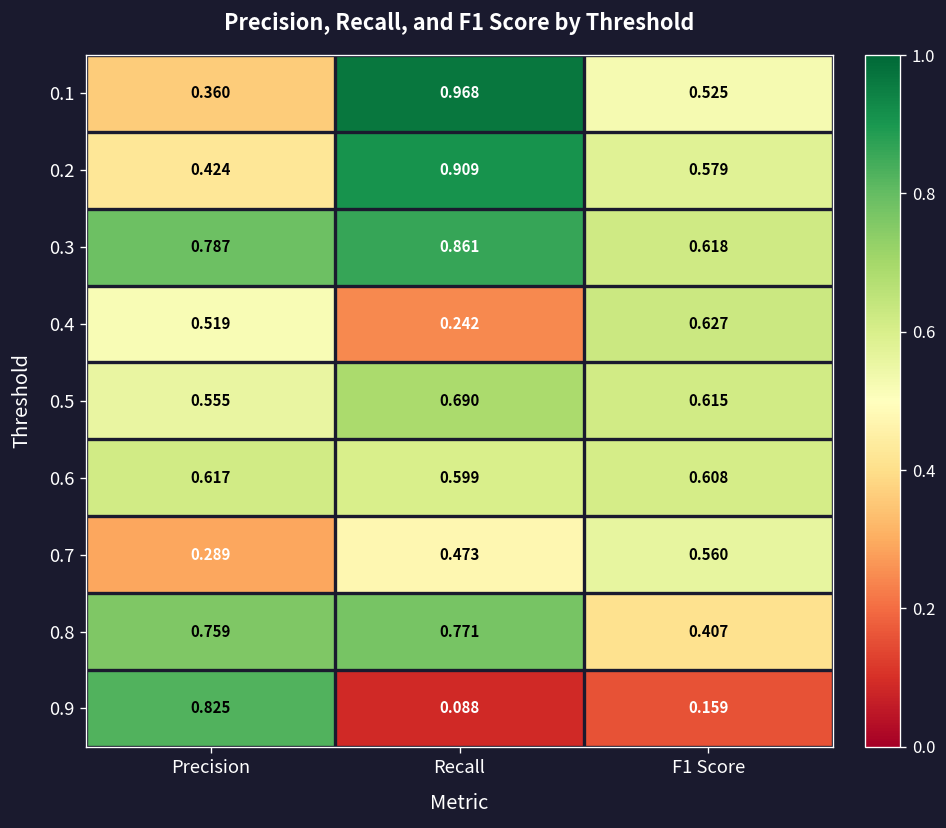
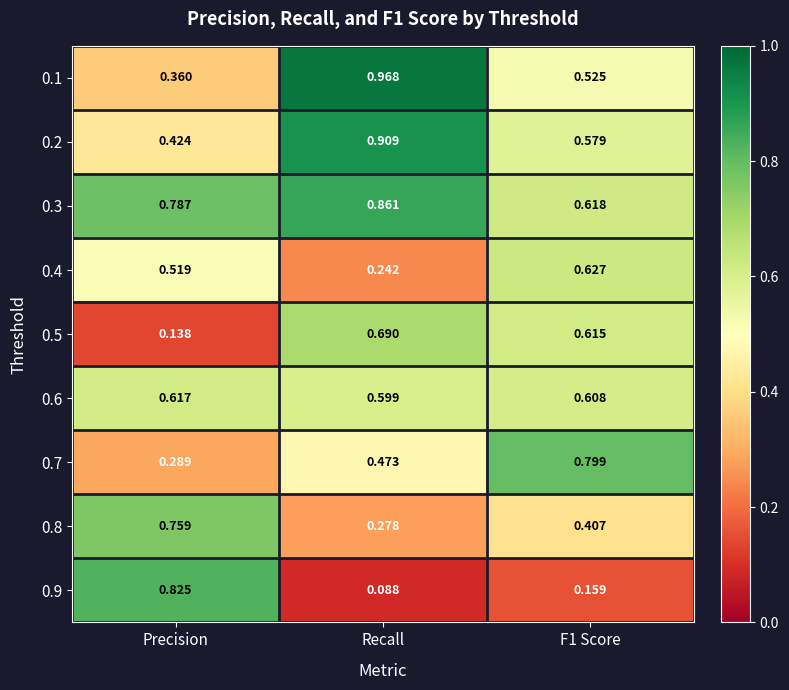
0.5, Precision: 0.555 -> 0.138
0.7, F1 Score: 0.560 -> 0.799
0.8, Recall: 0.771 -> 0.278
